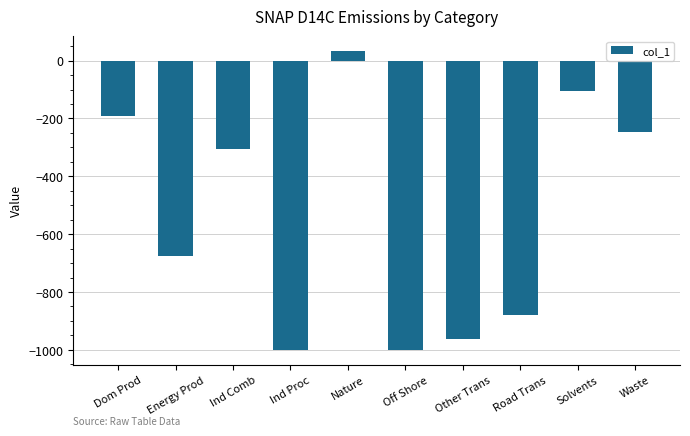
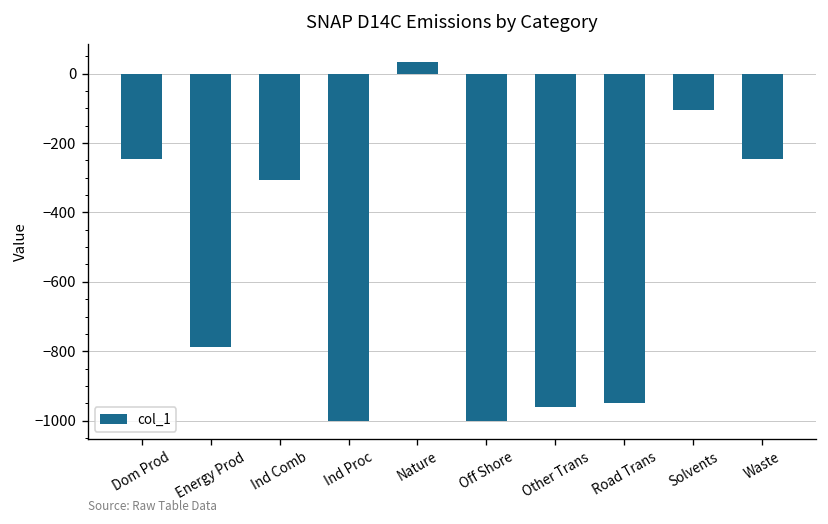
Dom Prod: -190 -> -250
Energy Prod: -680 -> -790
Road Trans: -880 -> -950
